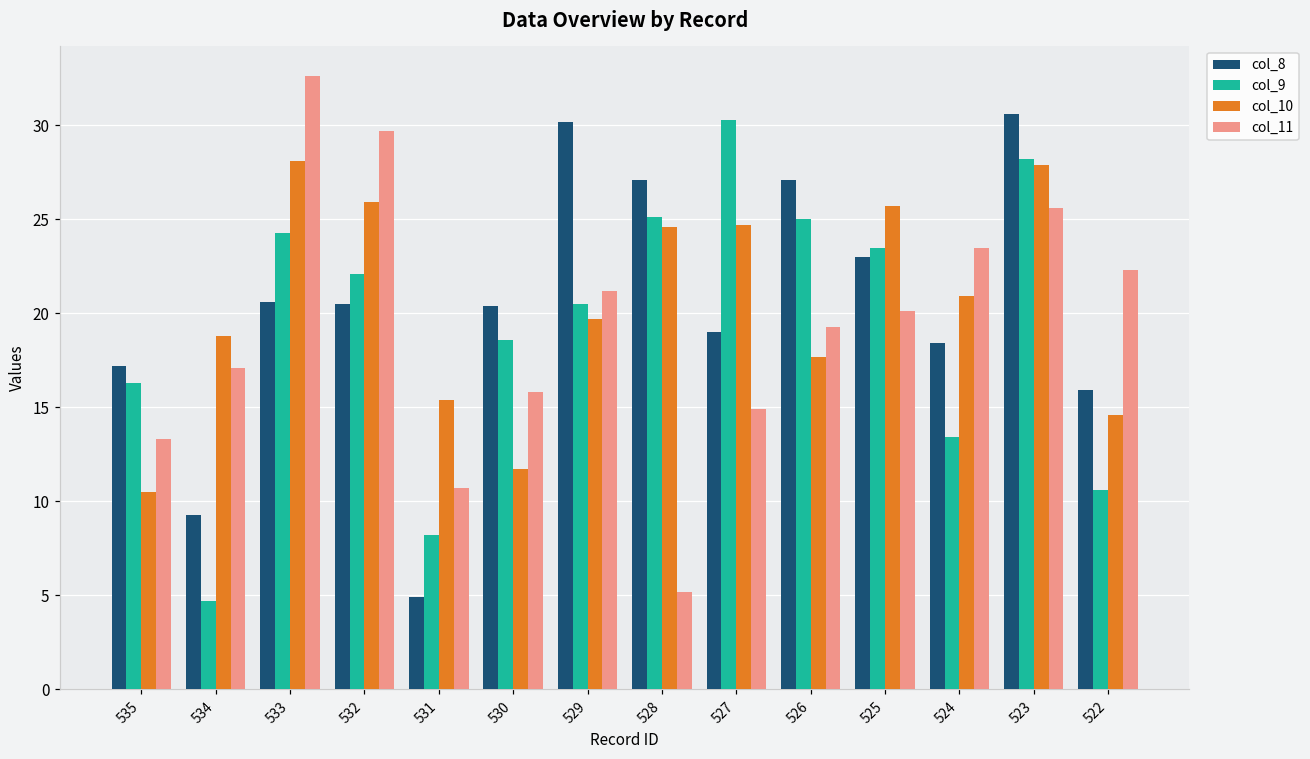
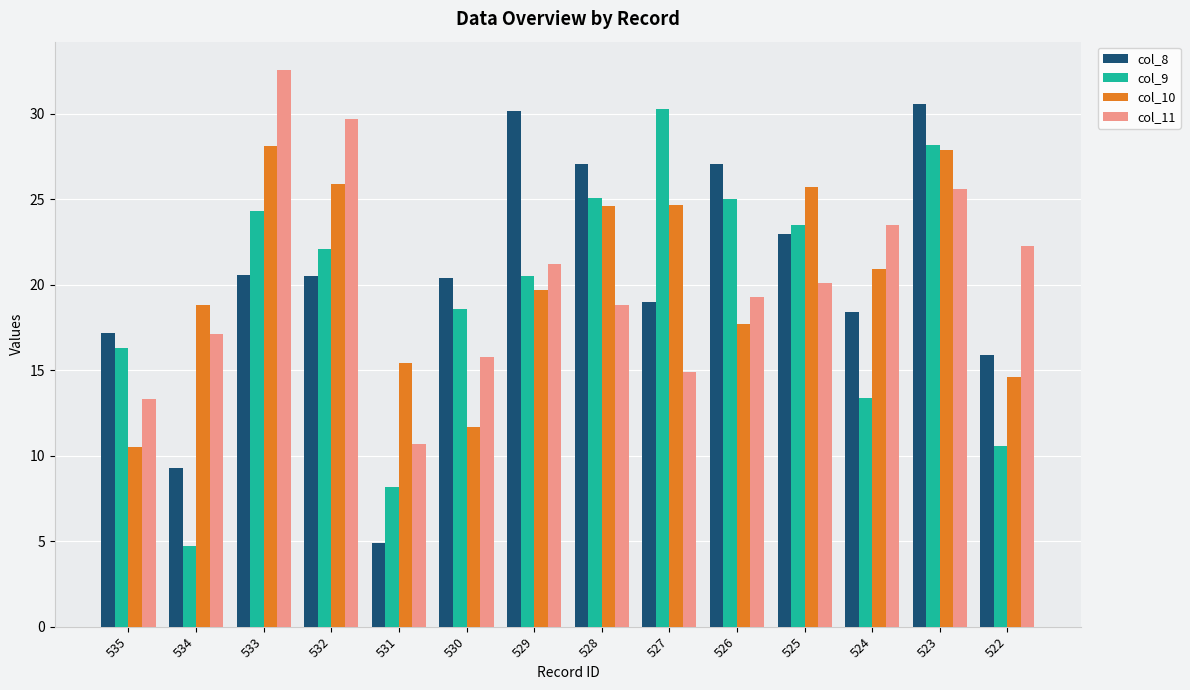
col_11, 528: 5.2 -> 18.8
